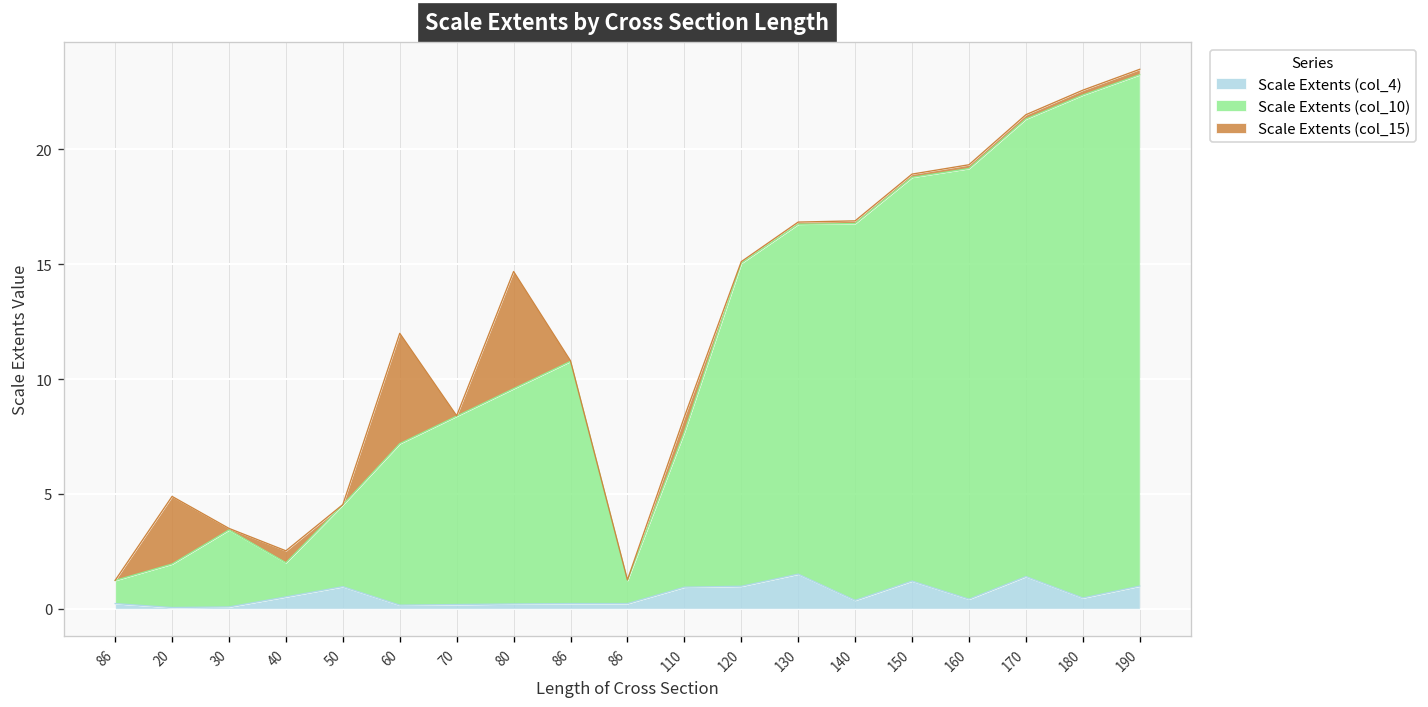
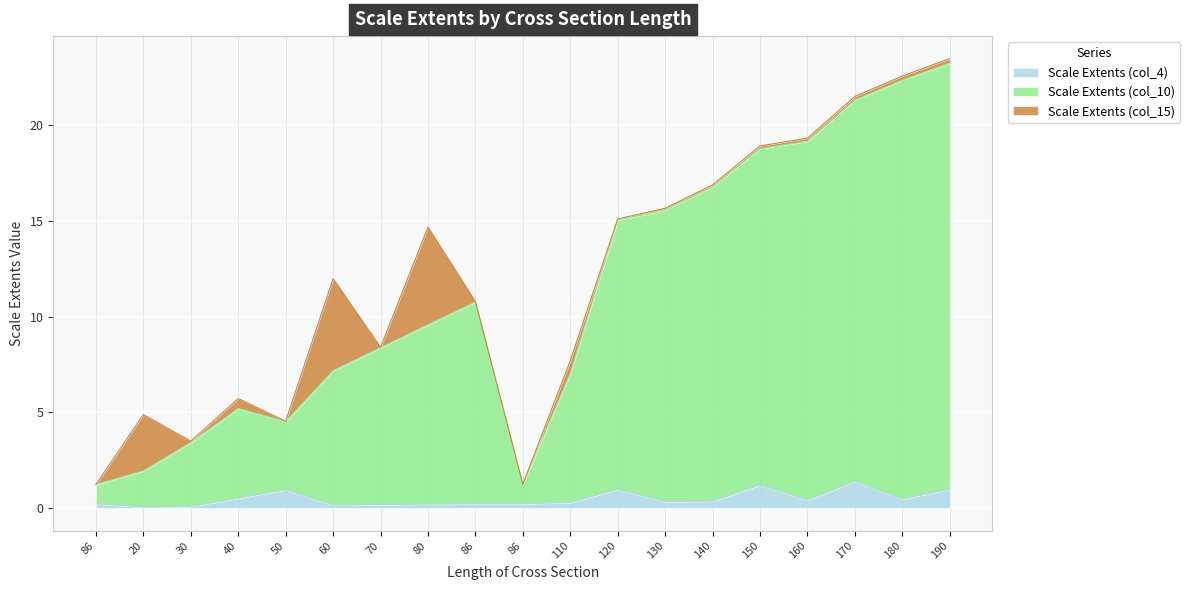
Scale Extents (col_10), 40: 1.5 -> 4.7
Scale Extents (col_4), 110: 0.9 -> 0.3
Scale Extents (col_4), 130: 1.5 -> 0.3
